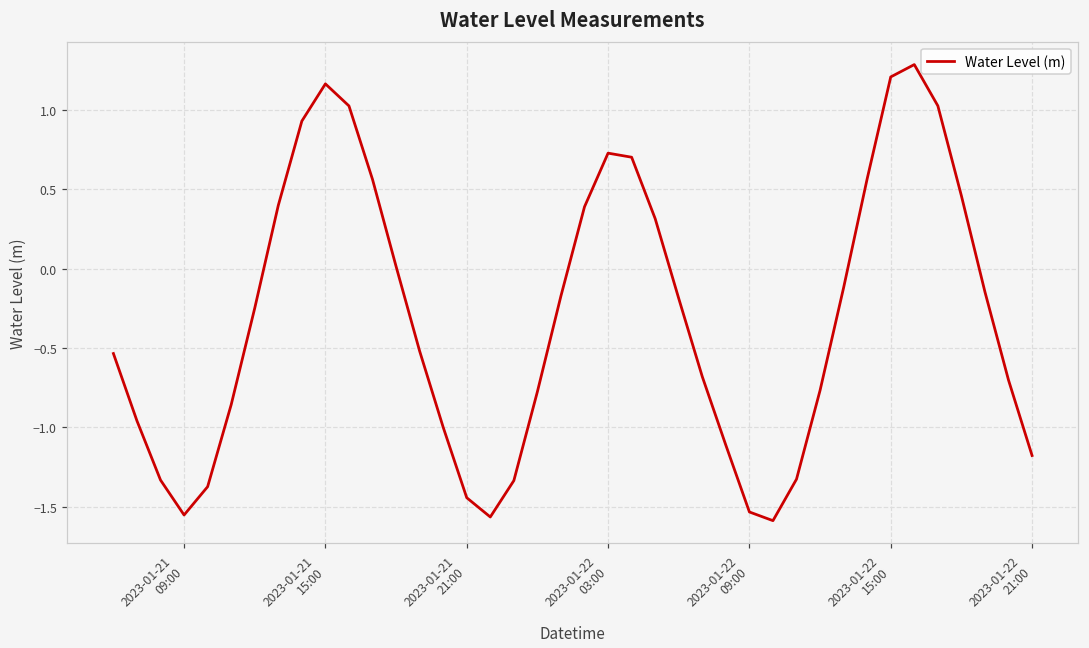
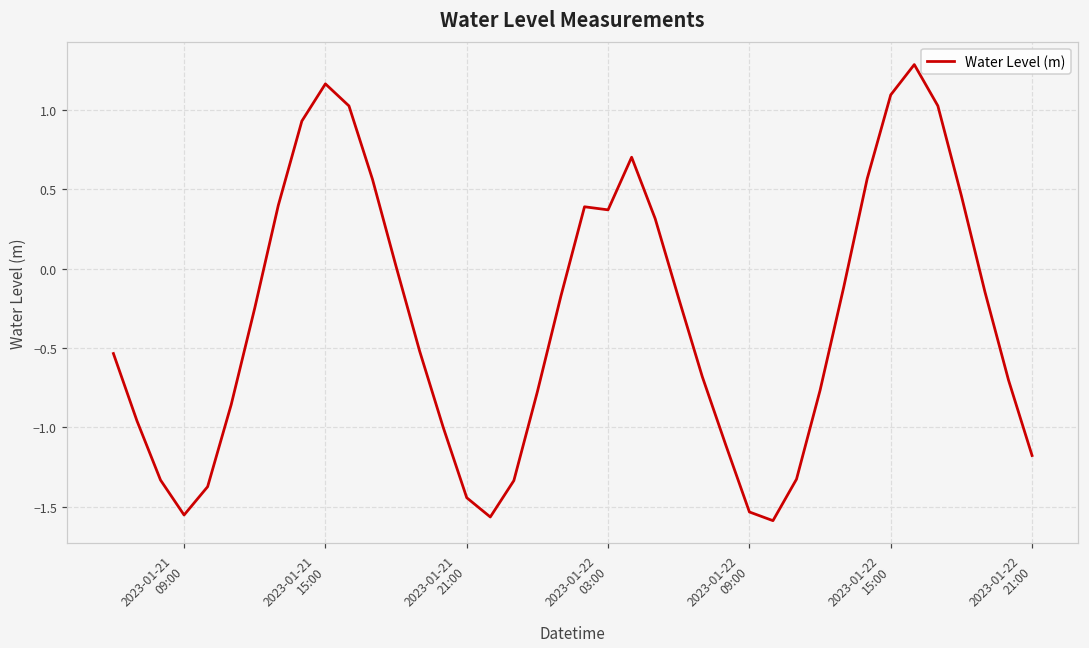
2023-01-22 03:00: 0.73 -> 0.37
2023-01-22 15:00: 1.21 -> 1.10
